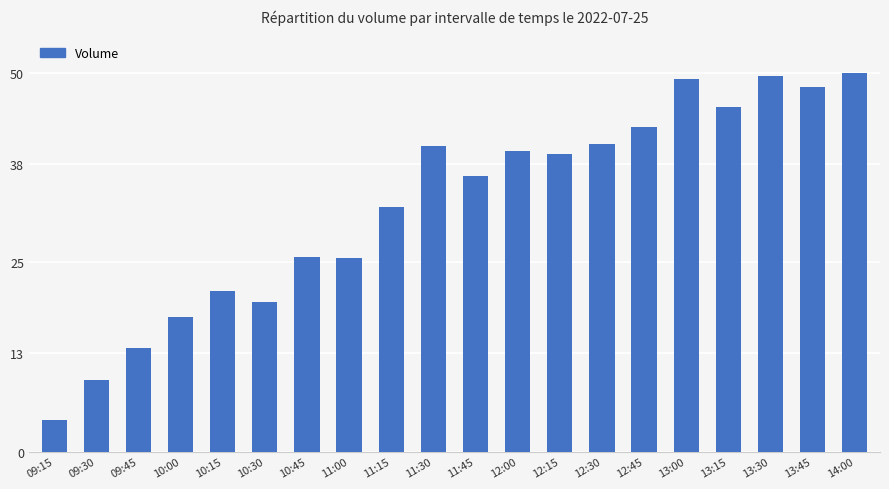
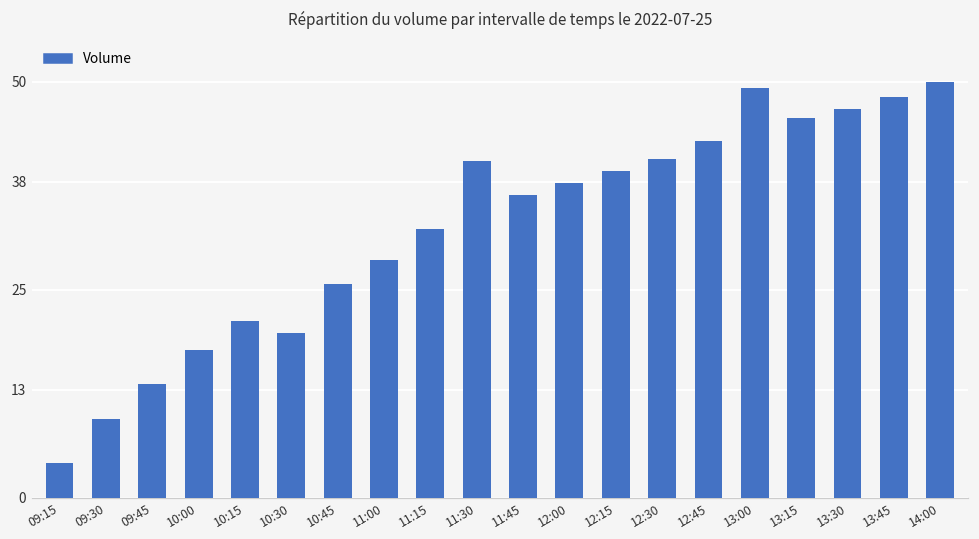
11:00: 26 -> 29
12:00: 40 -> 38
13:30: 50 -> 47
